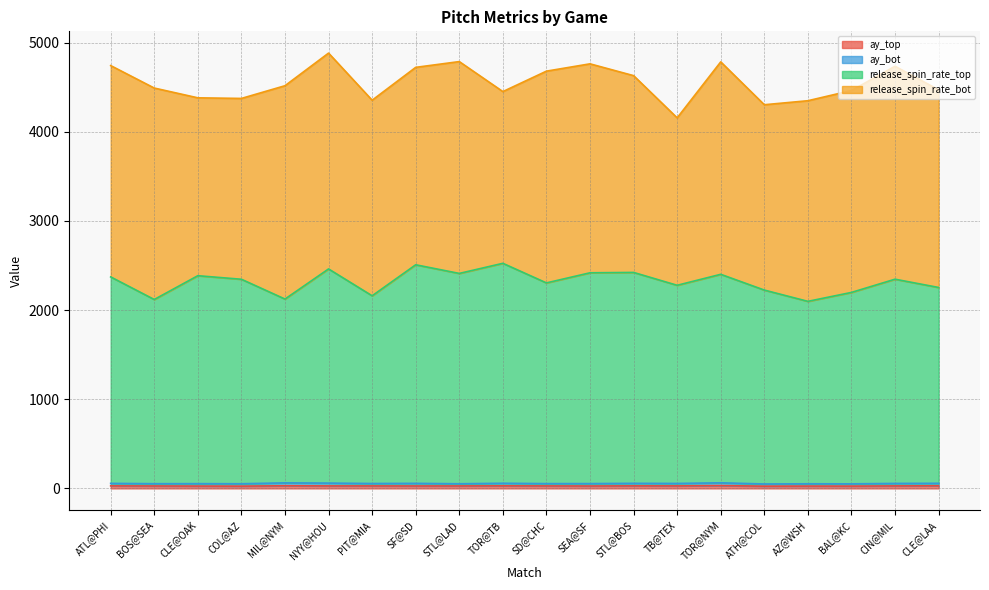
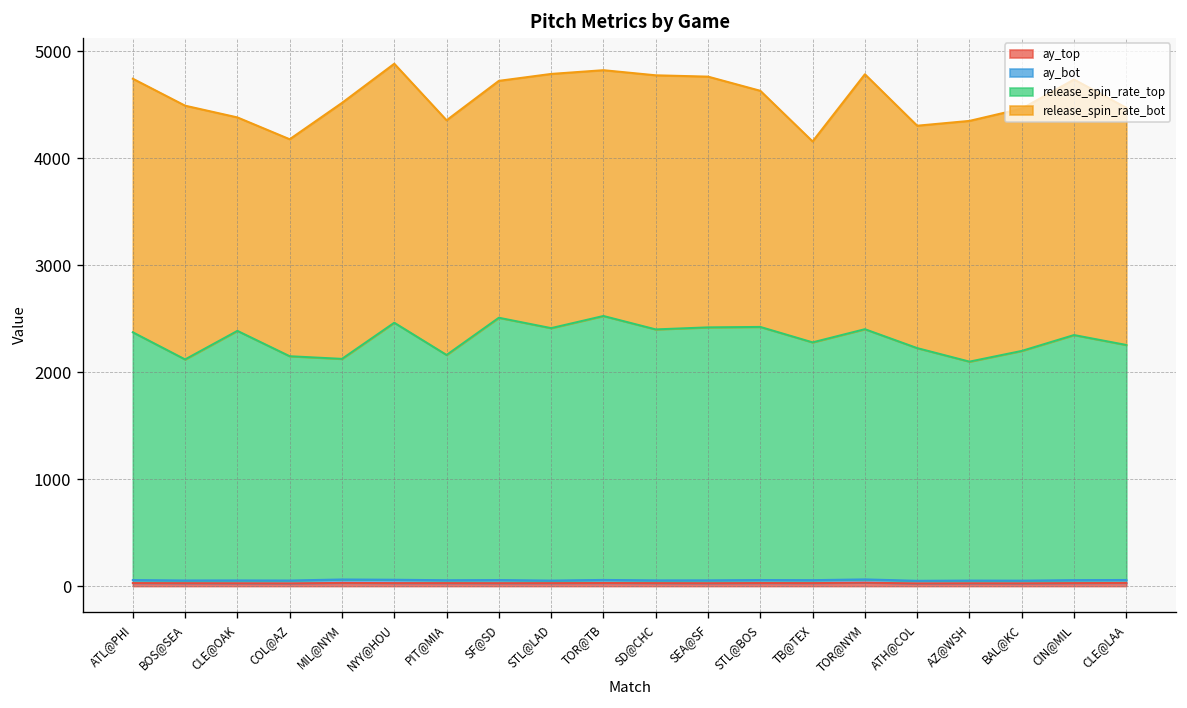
release_spin_rate_top, COL@AZ: 2300 -> 2100
release_spin_rate_bot, TOR@TB: 1900 -> 2300
release_spin_rate_top, SD@CHC: 2250 -> 2350
